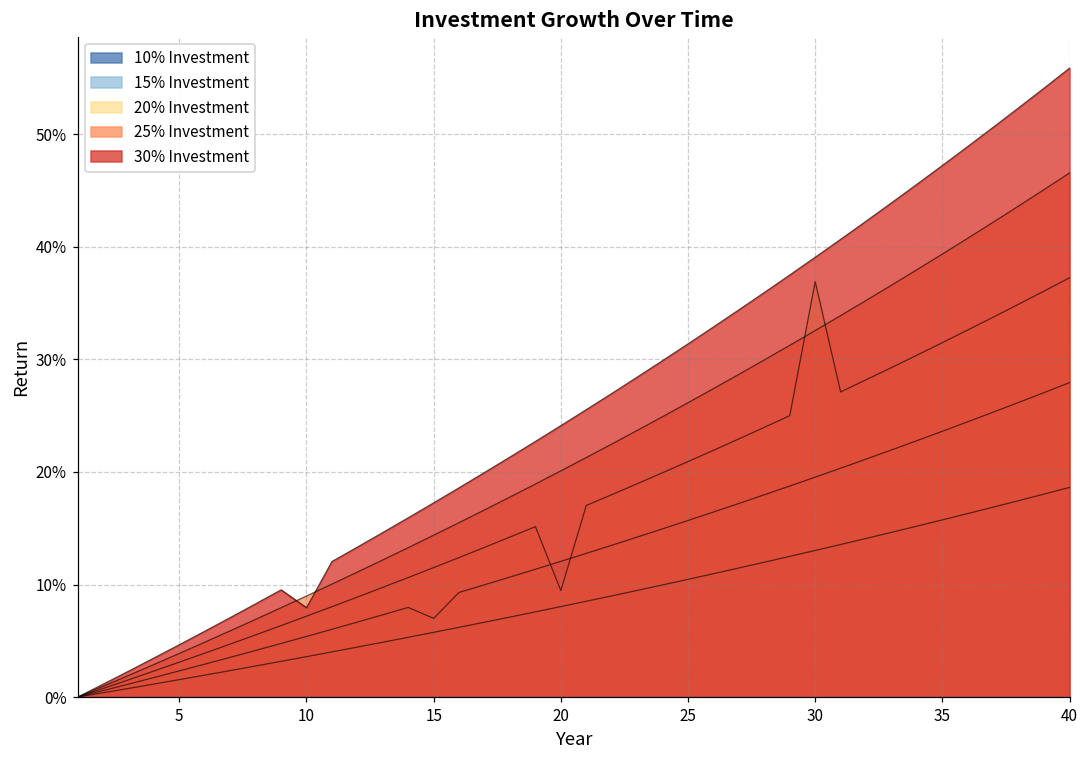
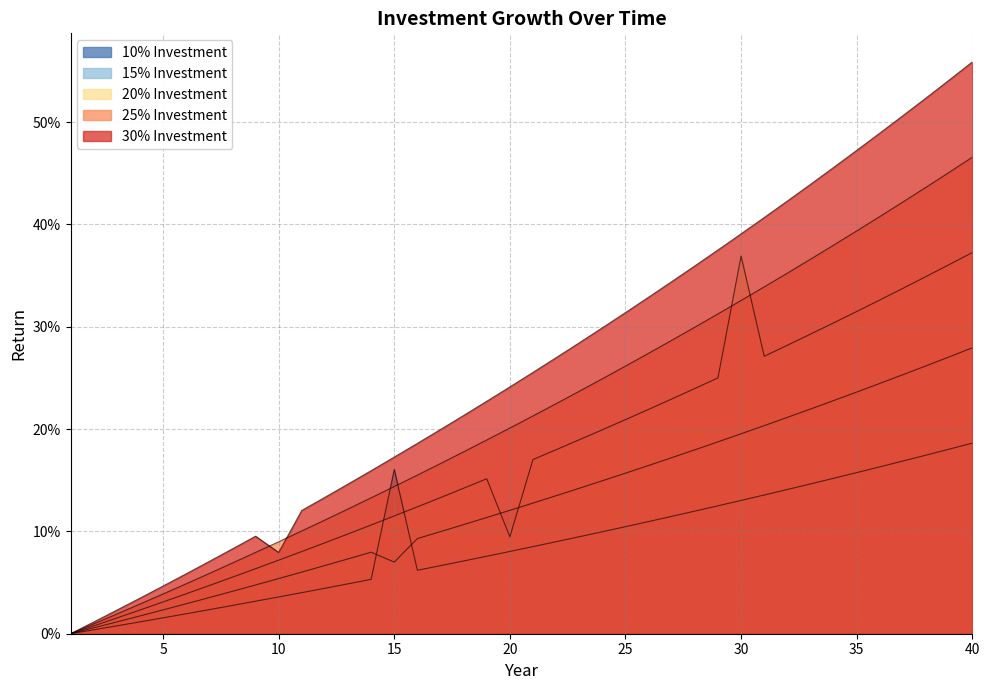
10% Investment, 15: 5.8% -> 16.1%
